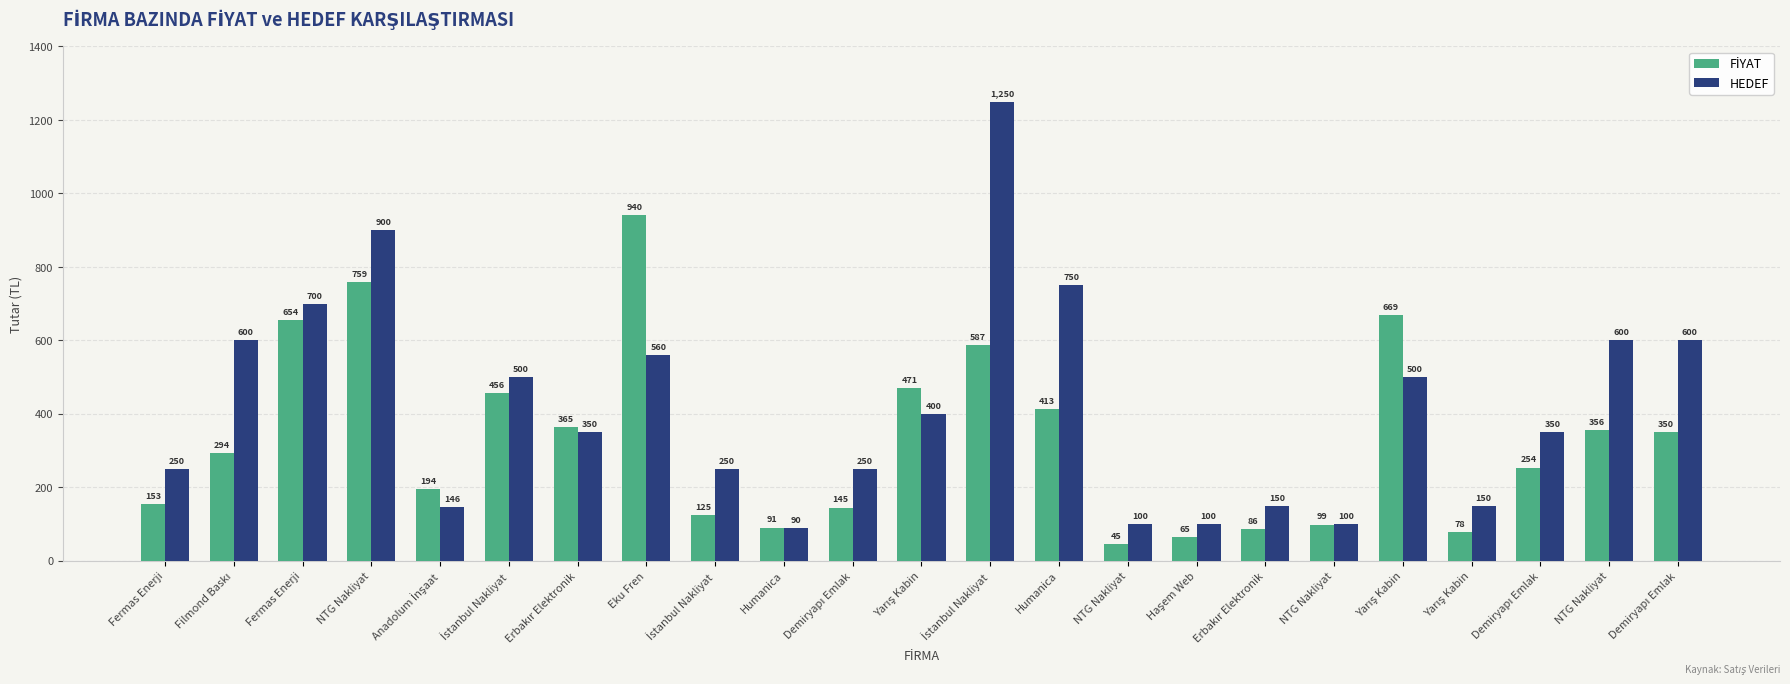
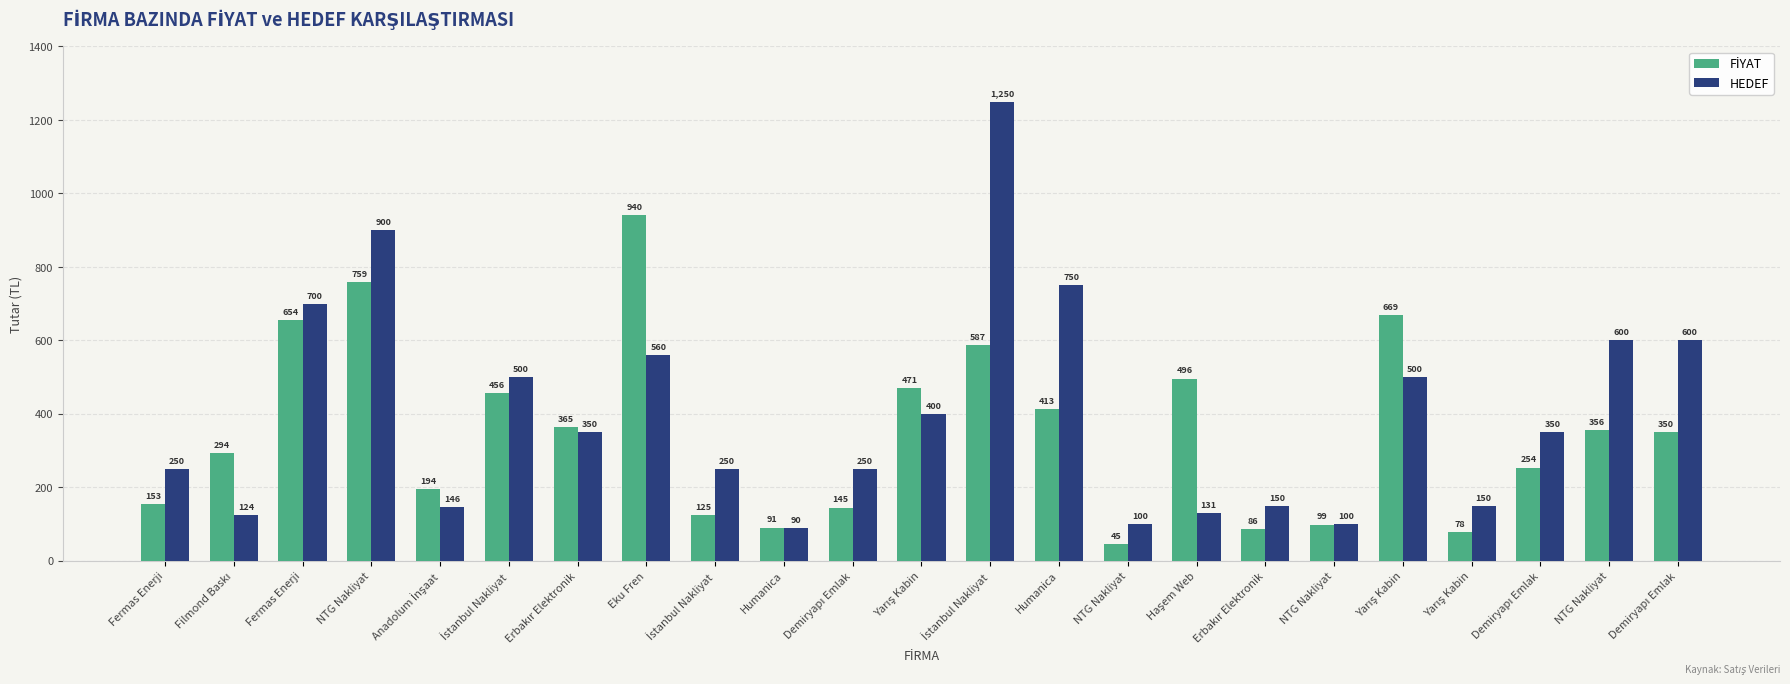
HEDEF, Filmond Baskı: 600 -> 124
FİYAT, Haşem Web: 65 -> 496
HEDEF, Haşem Web: 100 -> 131
